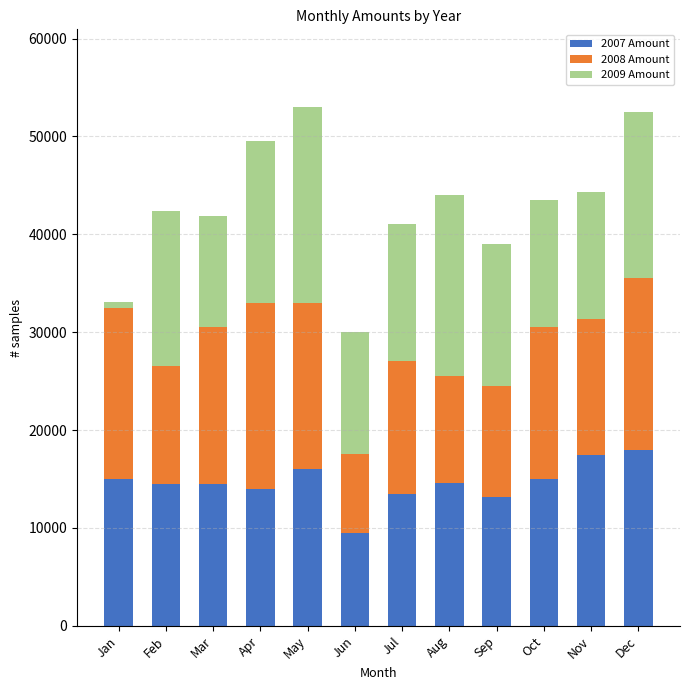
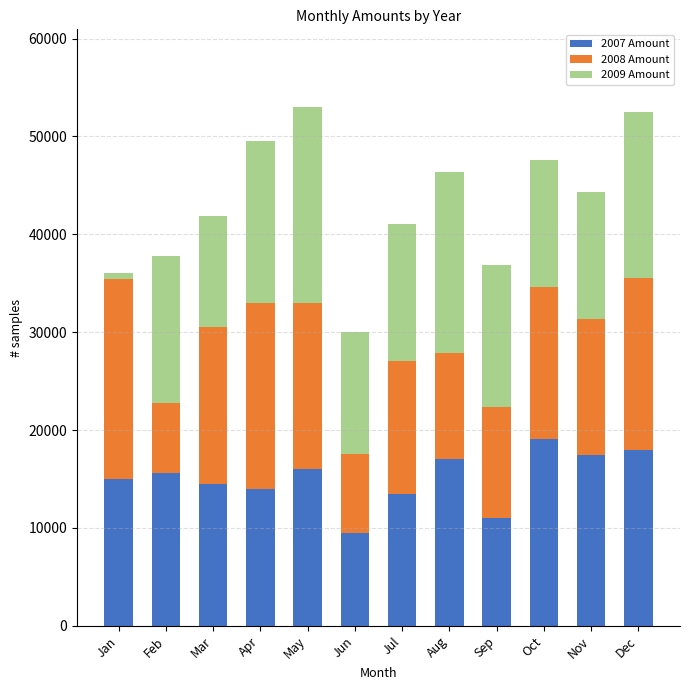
2008 Amount, Jan: 18000 -> 20000
2007 Amount, Feb: 15000 -> 16000
2008 Amount, Feb: 12000 -> 7000
2009 Amount, Feb: 16000 -> 15000
2007 Amount, Aug: 15000 -> 17000
2007 Amount, Sep: 13000 -> 11000
2007 Amount, Oct: 15000 -> 19000
